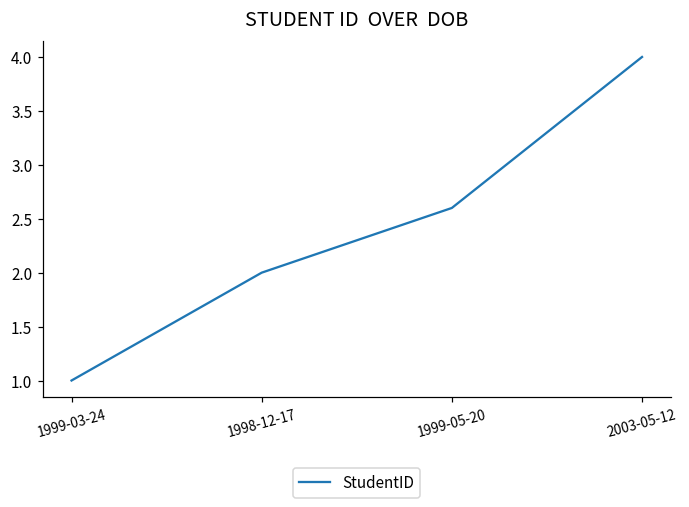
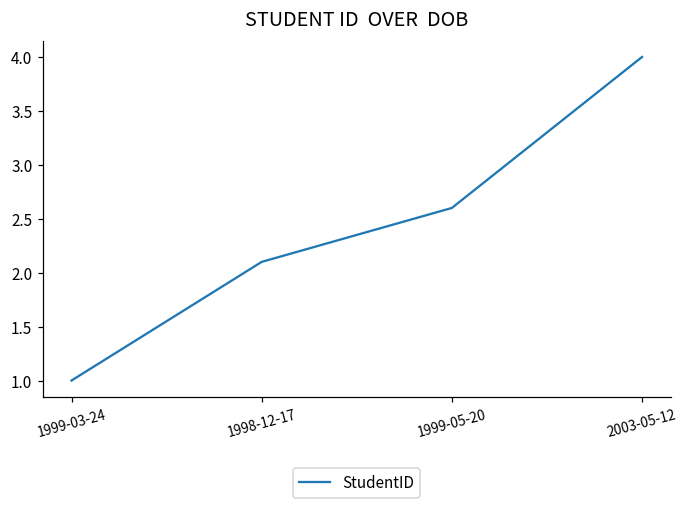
1998-12-17: 2.0 -> 2.1
